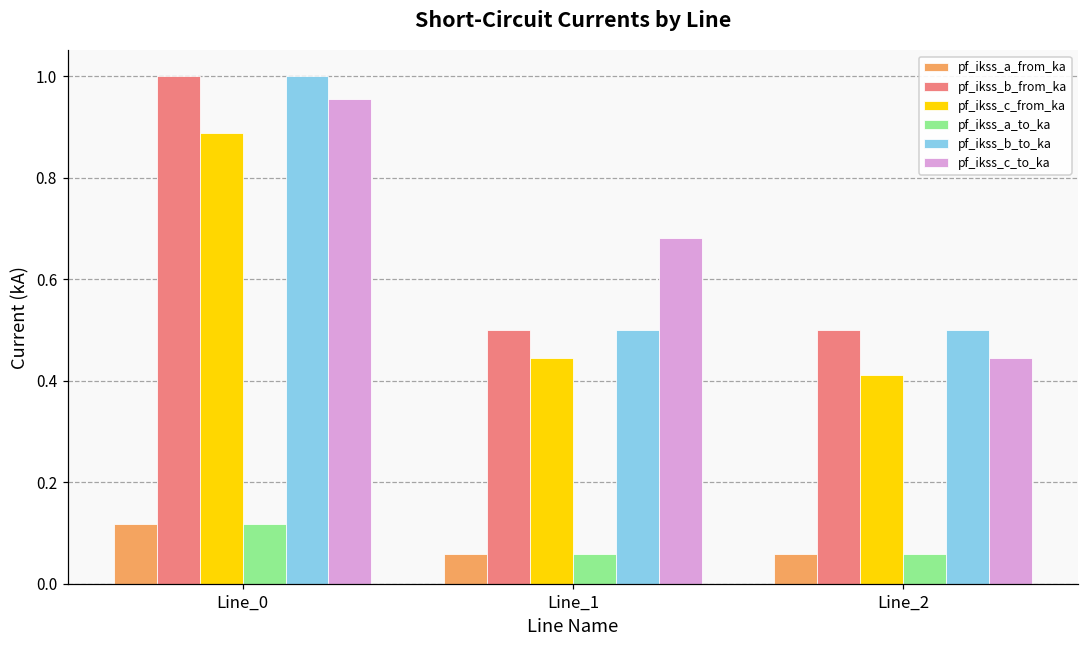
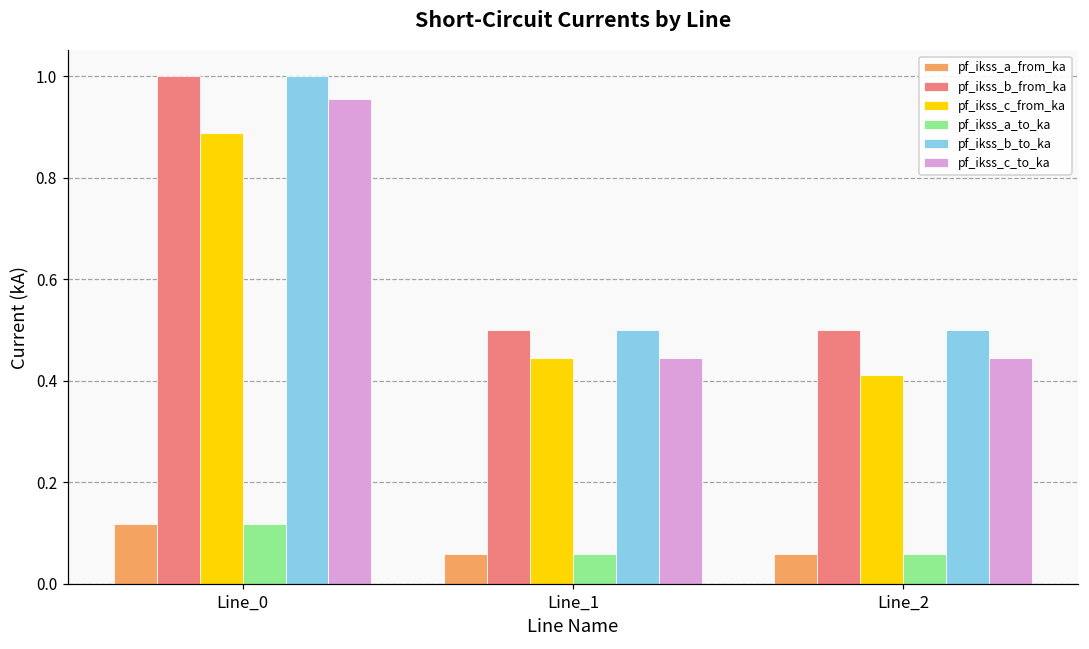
pf_ikss_c_to_ka, Line_1: 0.68 -> 0.44
